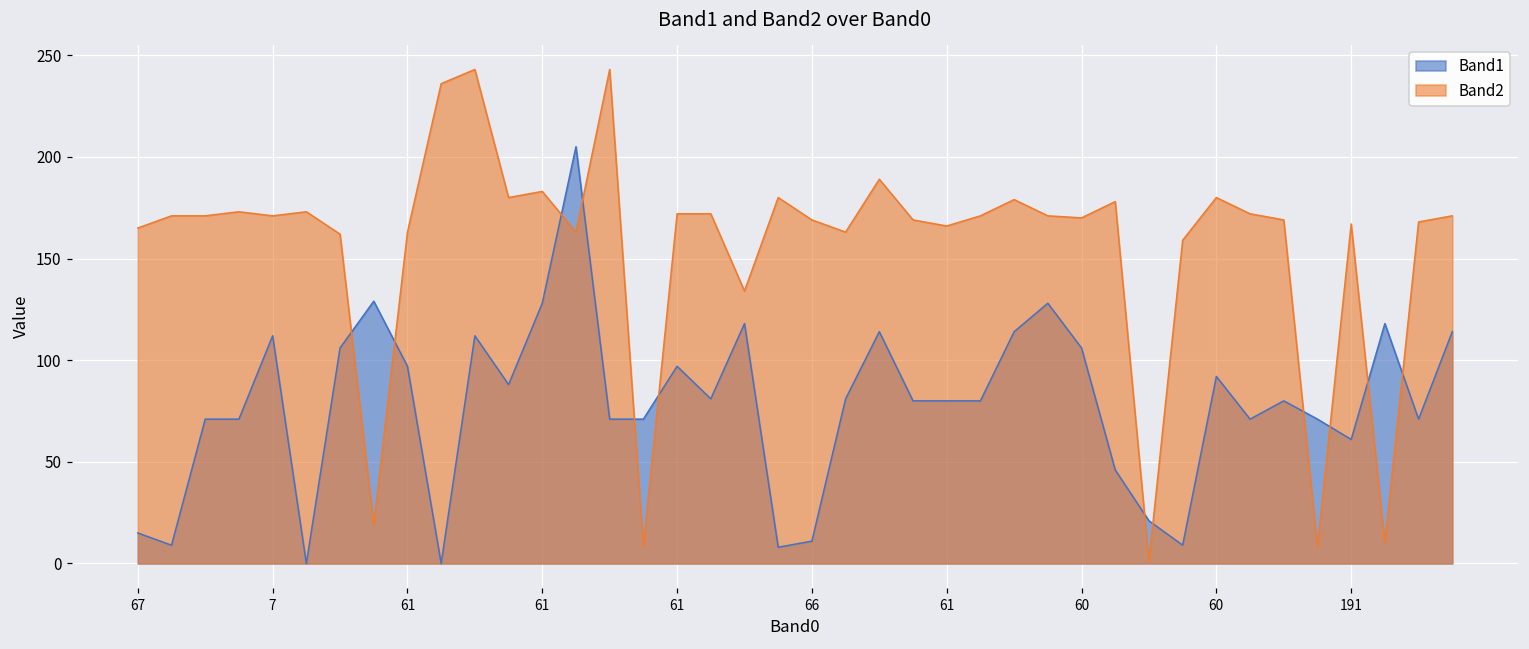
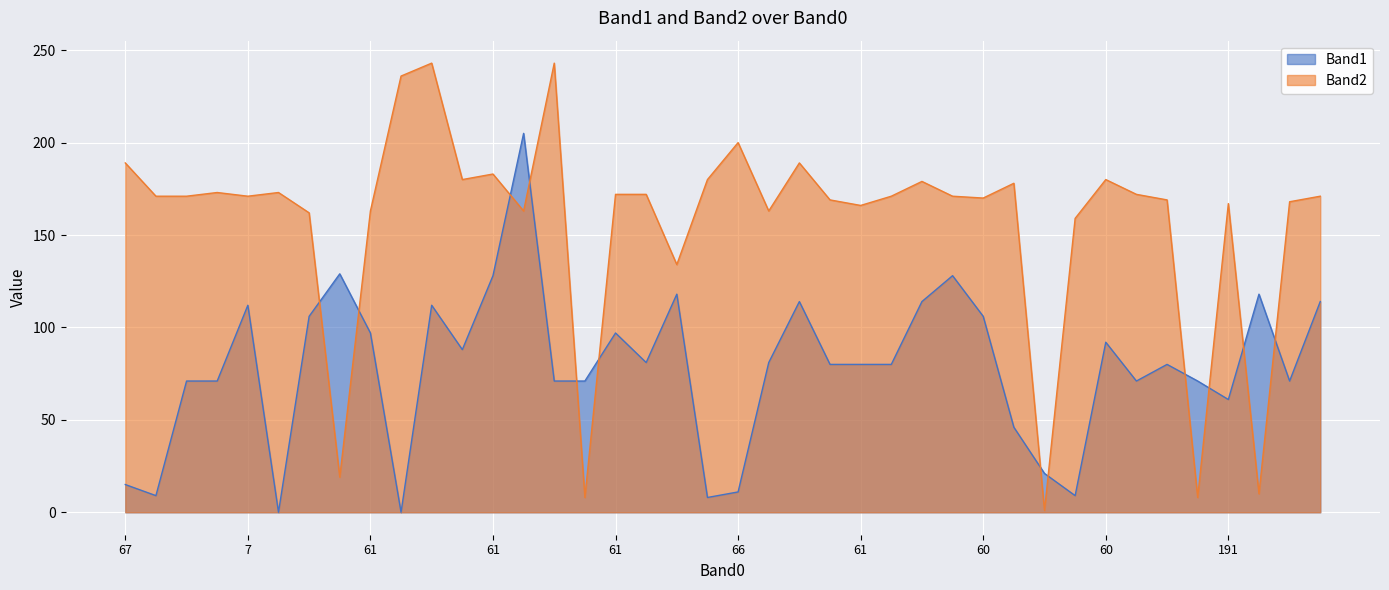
Band2, 67: 165 -> 189
Band2, 66: 169 -> 200
